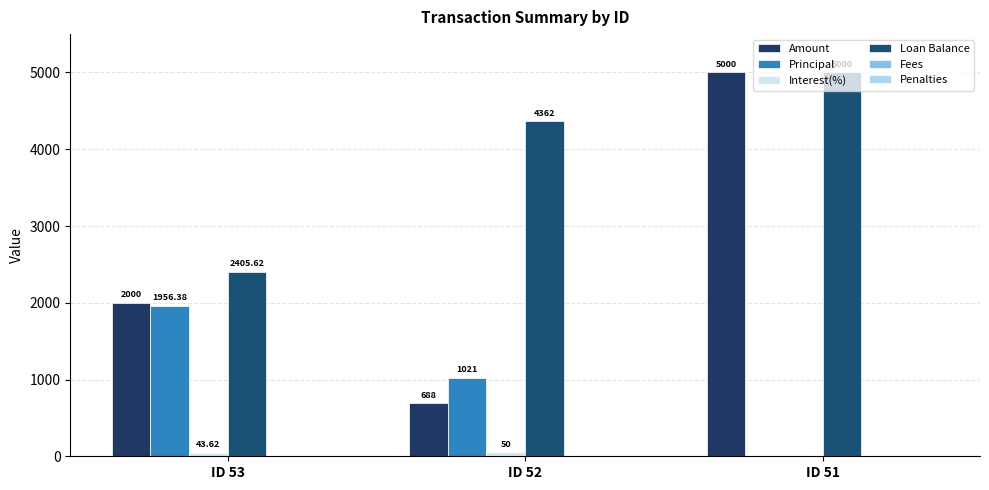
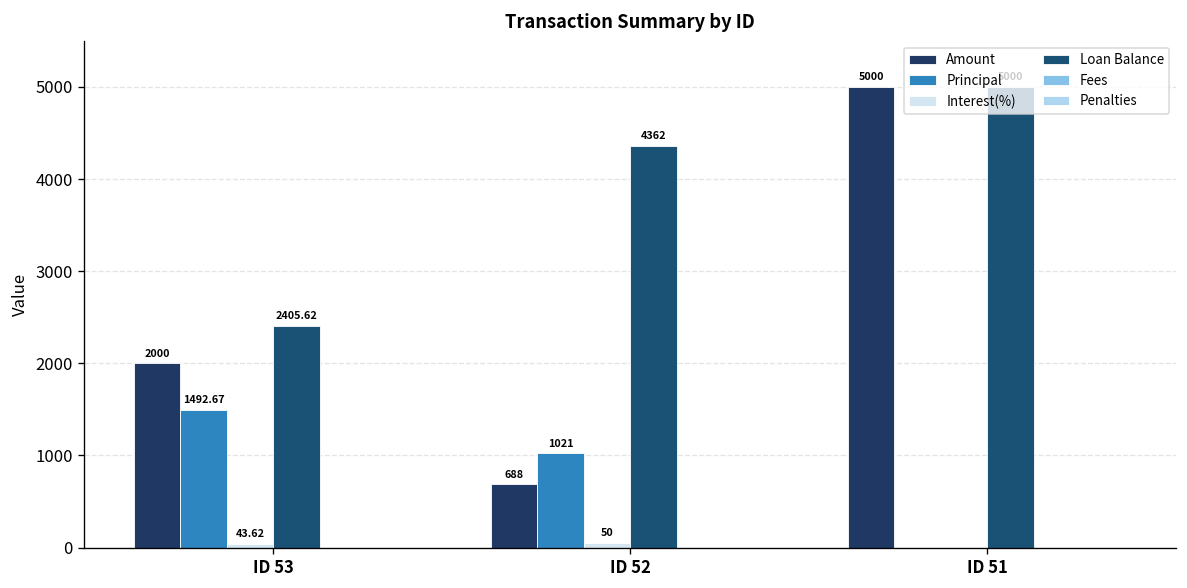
Principal, ID 53: 1956.38 -> 1492.67
